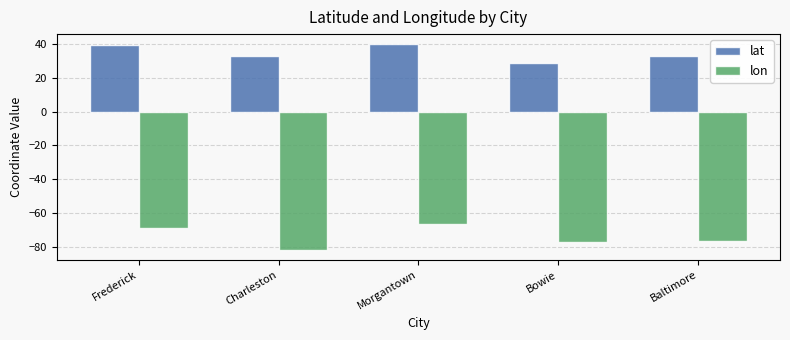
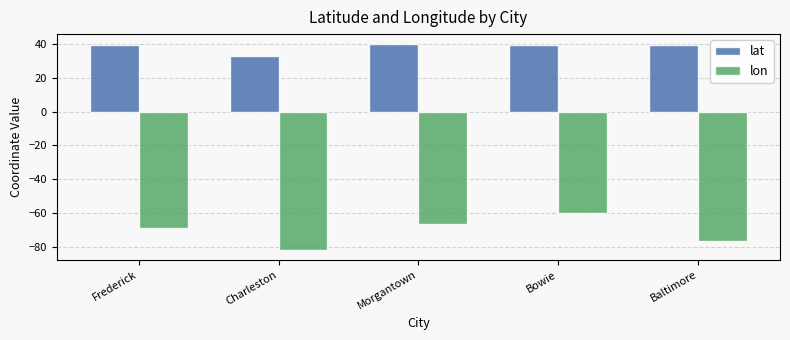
lat, Bowie: 29 -> 39
lon, Bowie: -77 -> -60
lat, Baltimore: 33 -> 39
